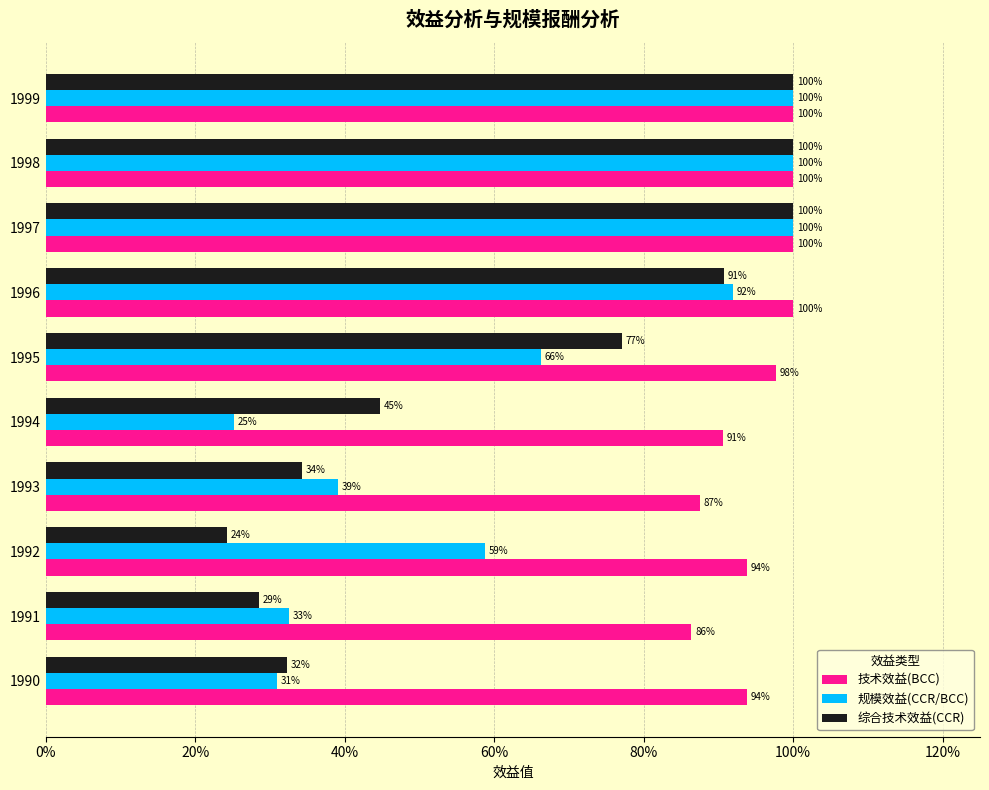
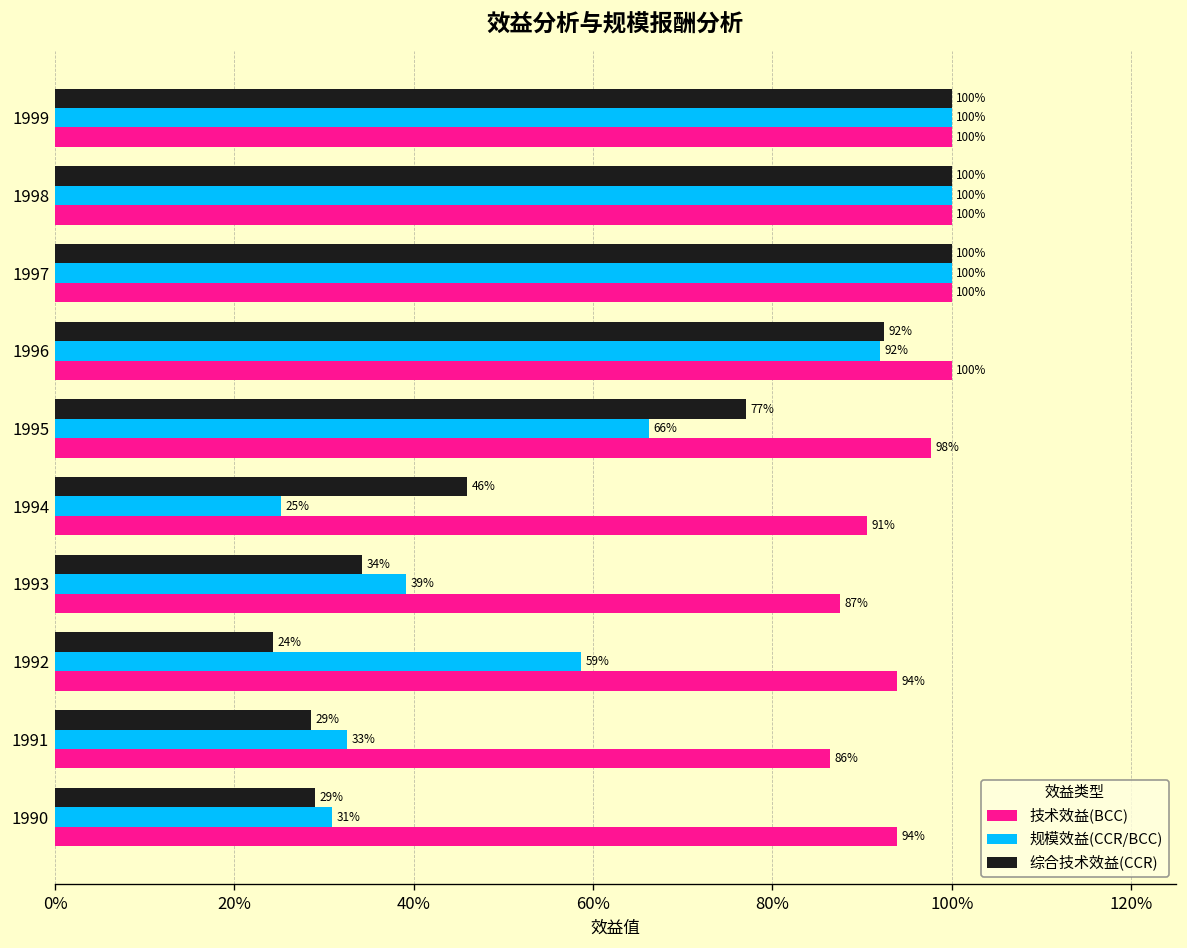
综合技术效益(CCR), 1996: 91% -> 92%
综合技术效益(CCR), 1994: 45% -> 46%
综合技术效益(CCR), 1990: 32% -> 29%
